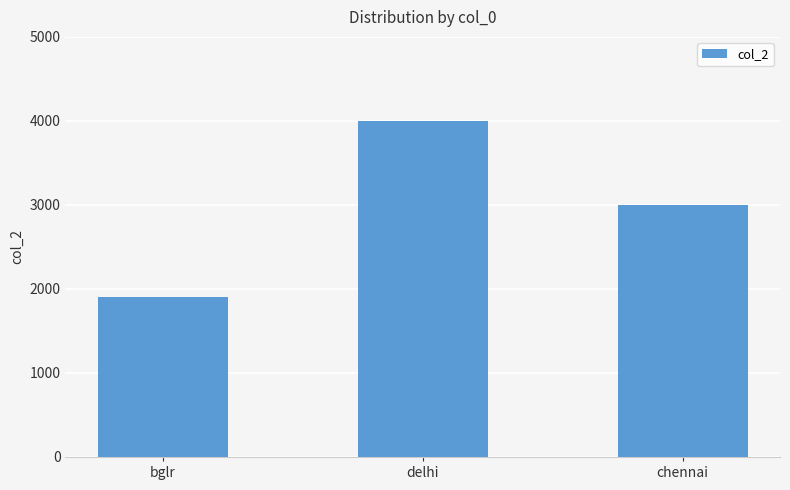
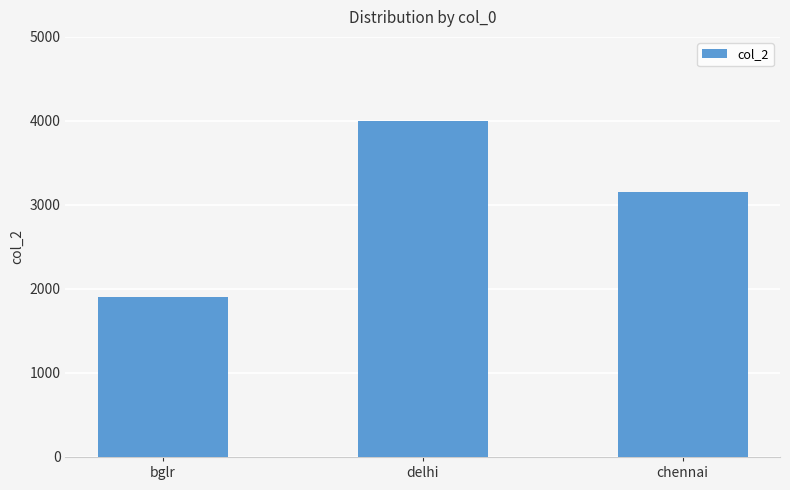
chennai: 3000 -> 3200
